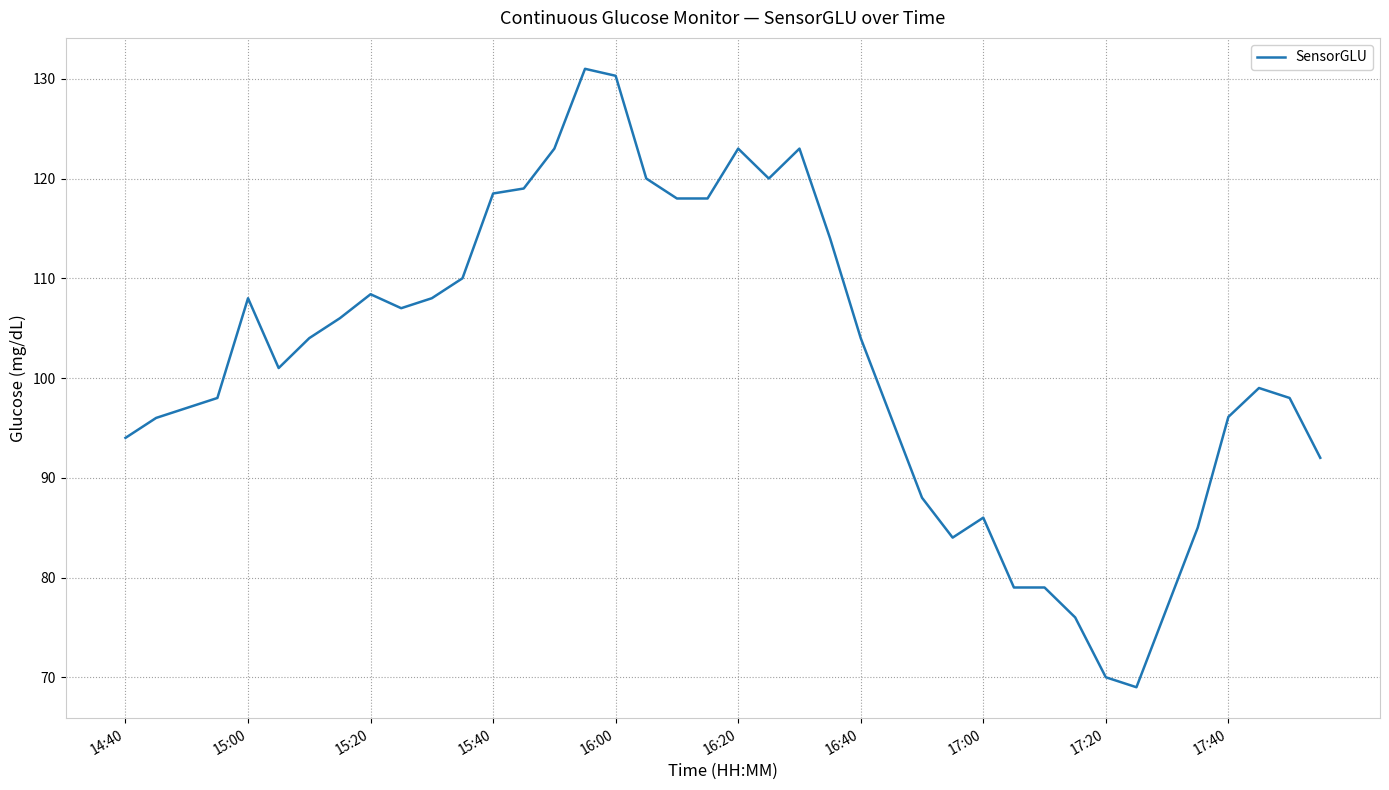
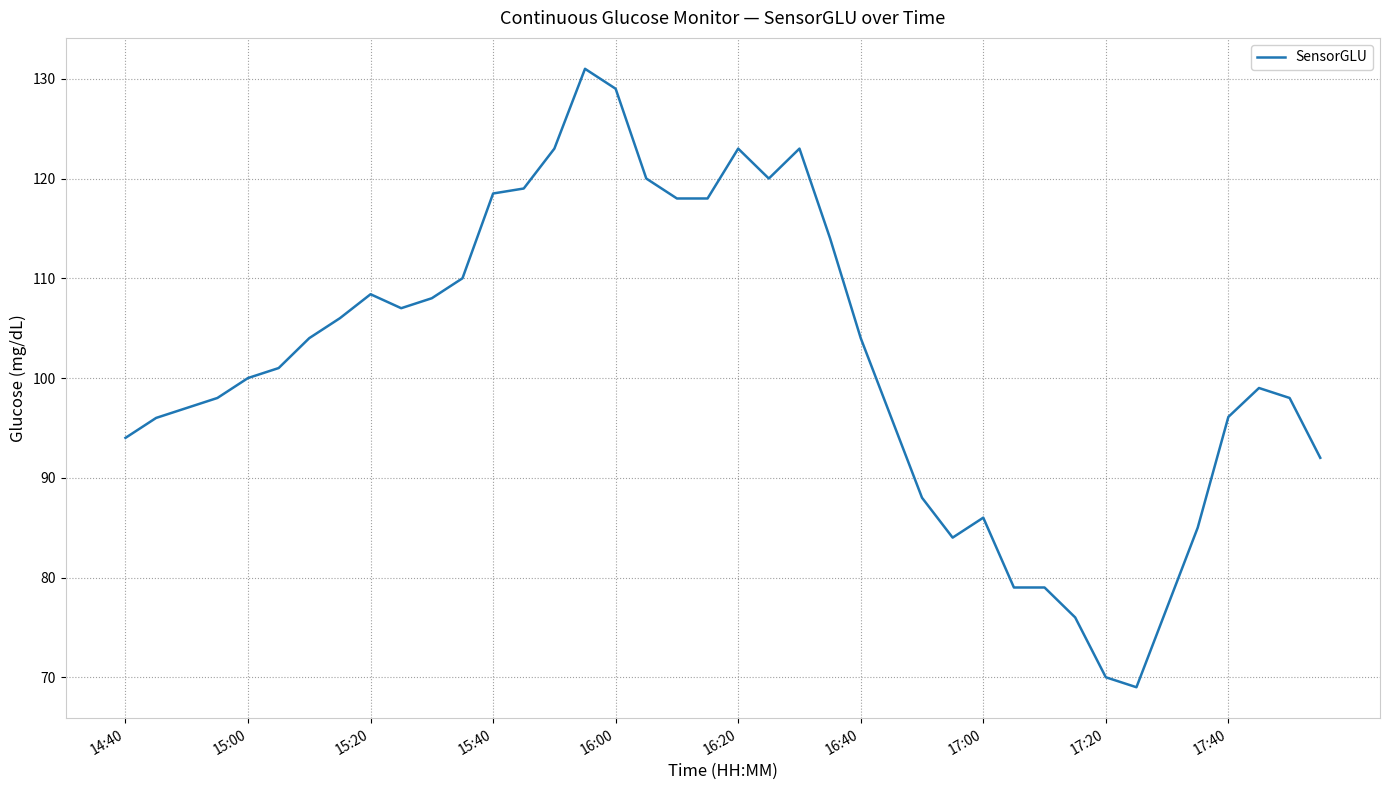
15:00: 108 -> 100
16:00: 130 -> 129
